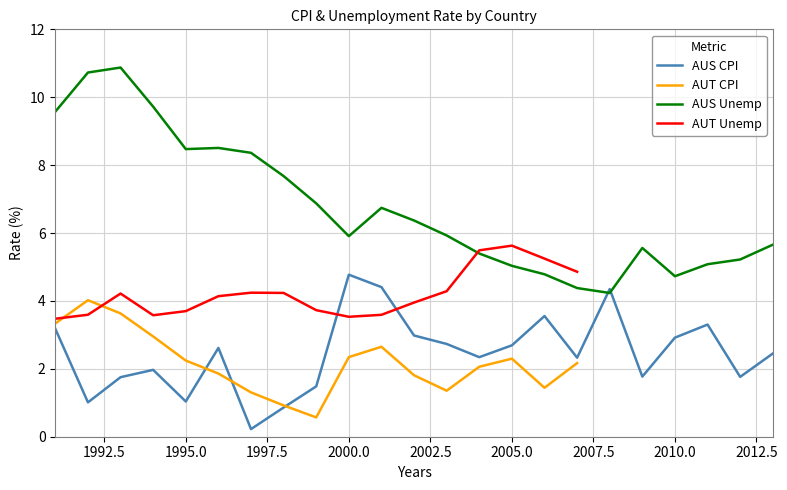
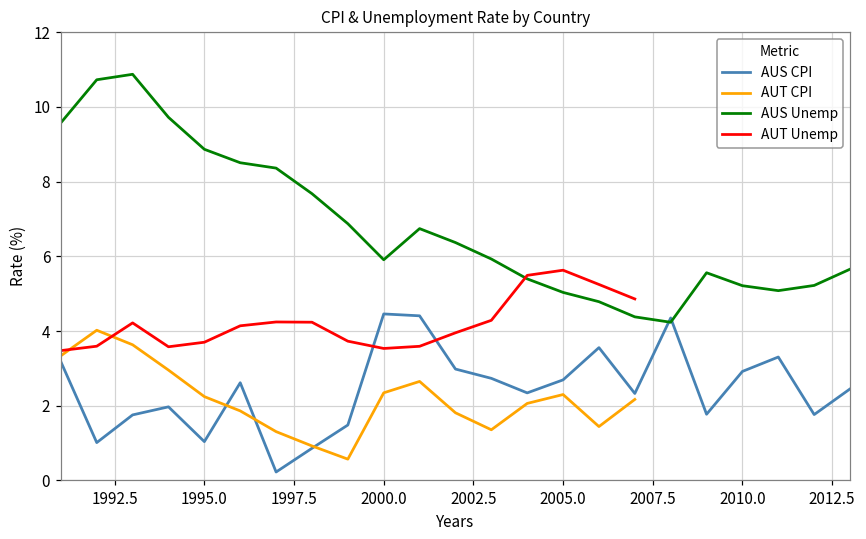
AUS Unemp, 1995.0: 8.5 -> 8.9
AUS CPI, 2000.0: 4.8 -> 4.5
AUS Unemp, 2010.0: 4.7 -> 5.2
